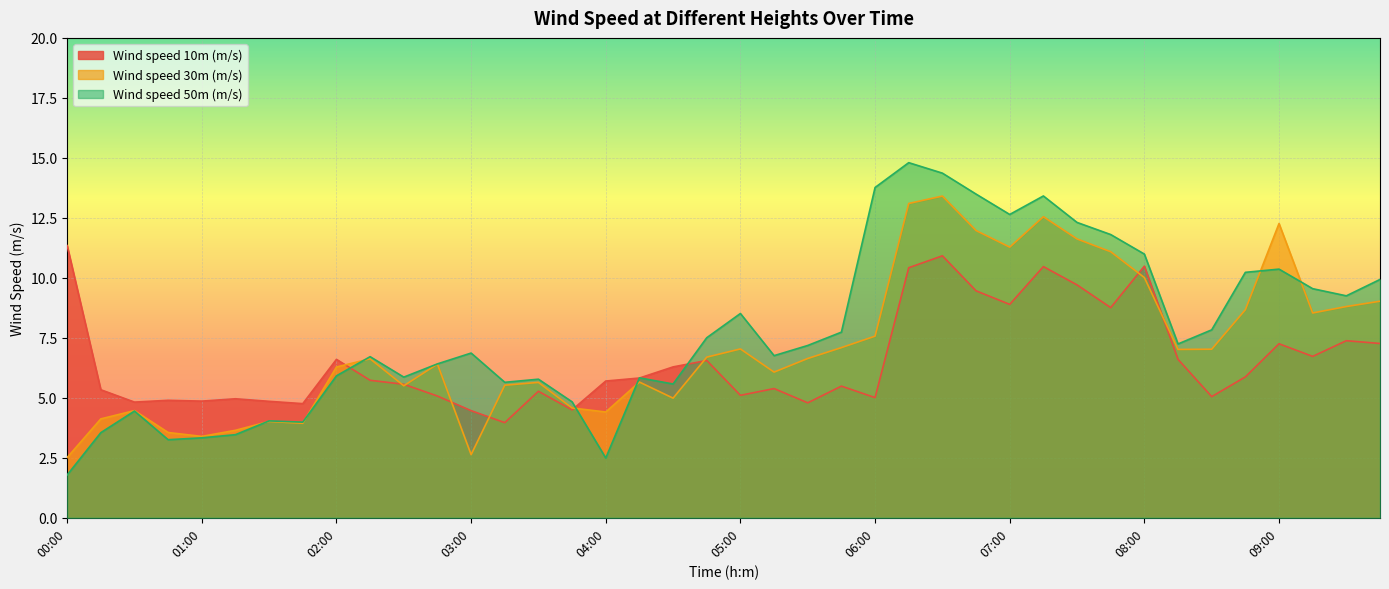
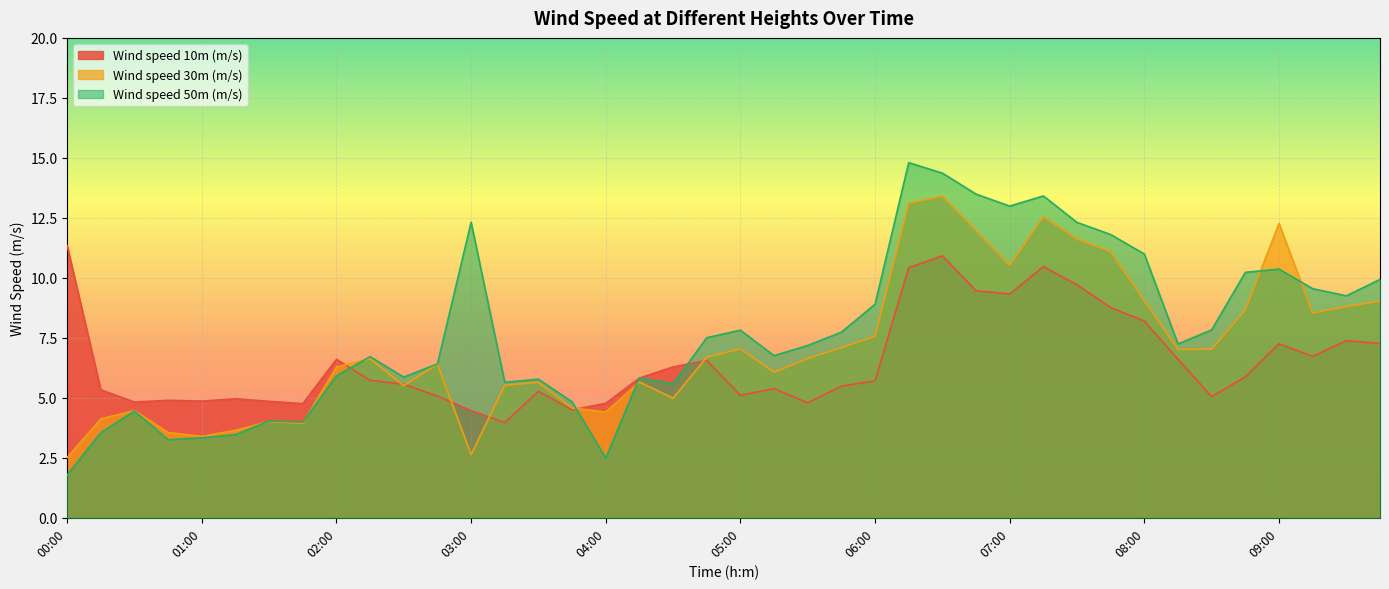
Wind speed 50m (m/s), 03:00: 6.9 -> 12.3
Wind speed 10m (m/s), 04:00: 5.7 -> 4.8
Wind speed 50m (m/s), 05:00: 8.5 -> 7.8
Wind speed 10m (m/s), 06:00: 5.0 -> 5.7
Wind speed 50m (m/s), 06:00: 13.8 -> 8.9
Wind speed 10m (m/s), 07:00: 8.9 -> 9.3
Wind speed 30m (m/s), 07:00: 11.3 -> 10.5
Wind speed 50m (m/s), 07:00: 12.6 -> 13.0
Wind speed 10m (m/s), 08:00: 10.5 -> 8.2
Wind speed 30m (m/s), 08:00: 10.0 -> 9.0
